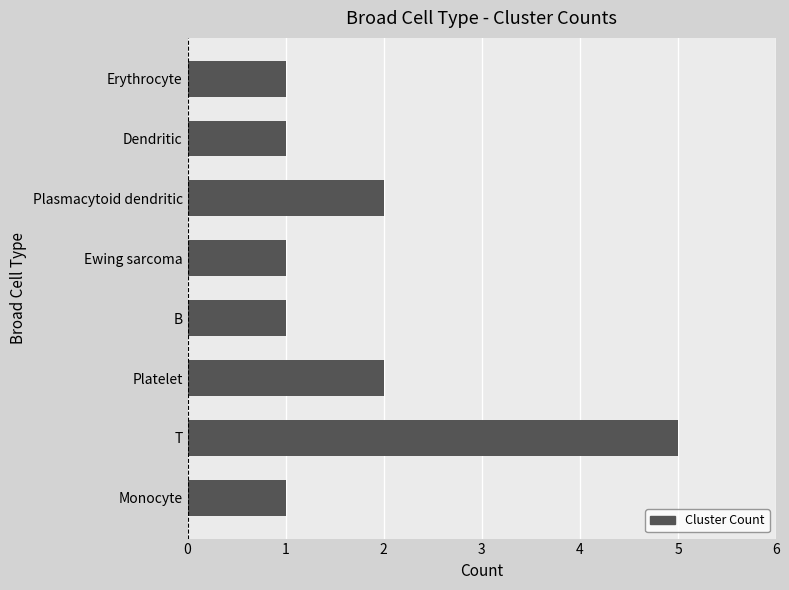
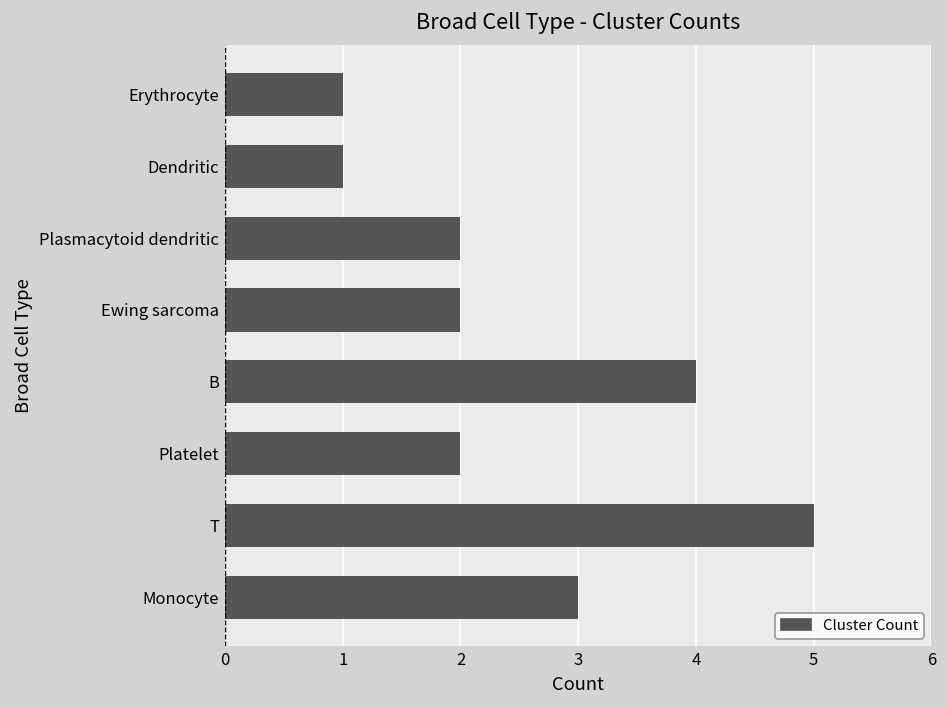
Ewing sarcoma: 1 -> 2
B: 1 -> 4
Monocyte: 1 -> 3
